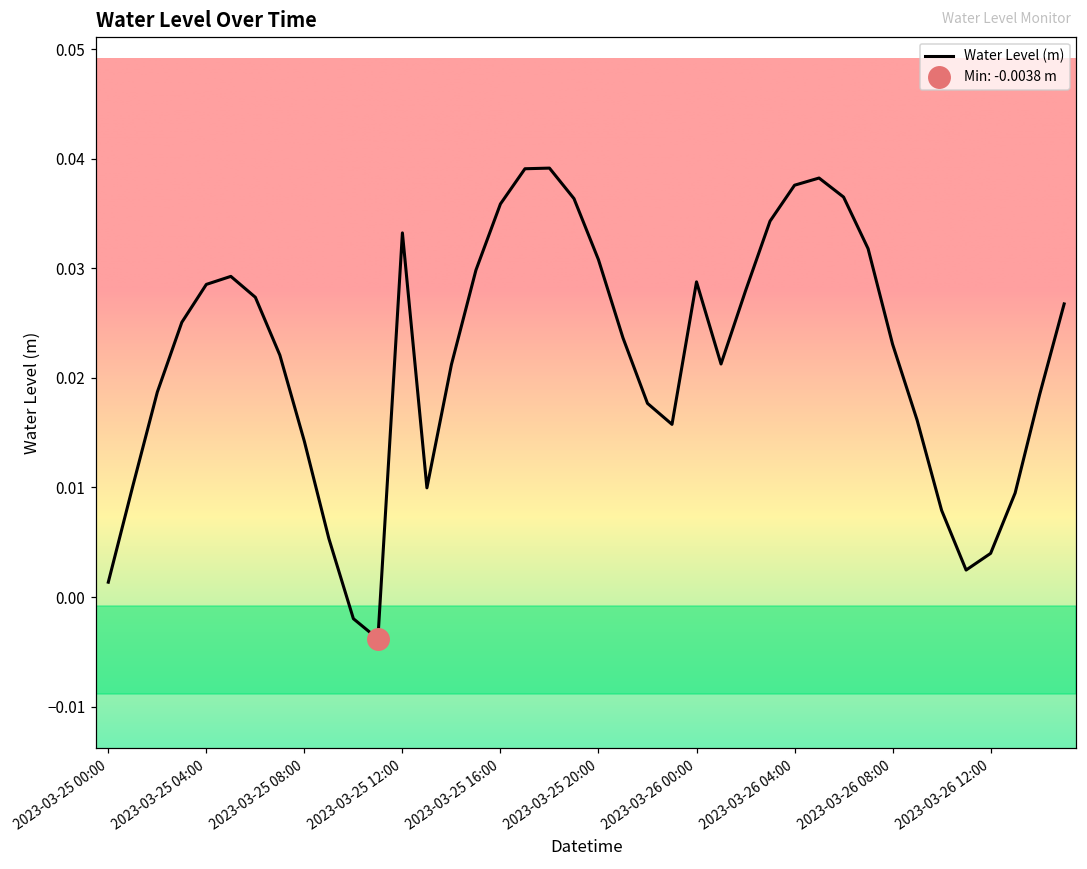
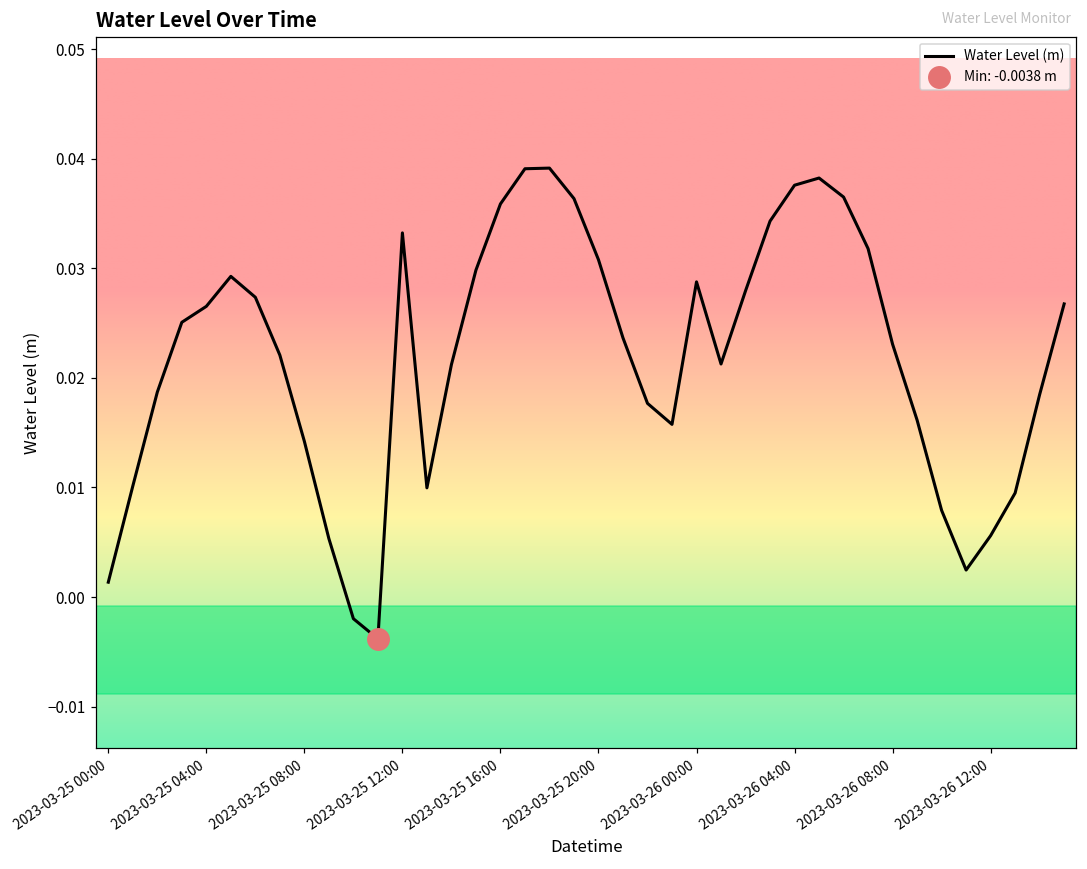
Water Level (m), 2023-03-25 04:00: 0.029 -> 0.027
Water Level (m), 2023-03-26 12:00: 0.004 -> 0.006
